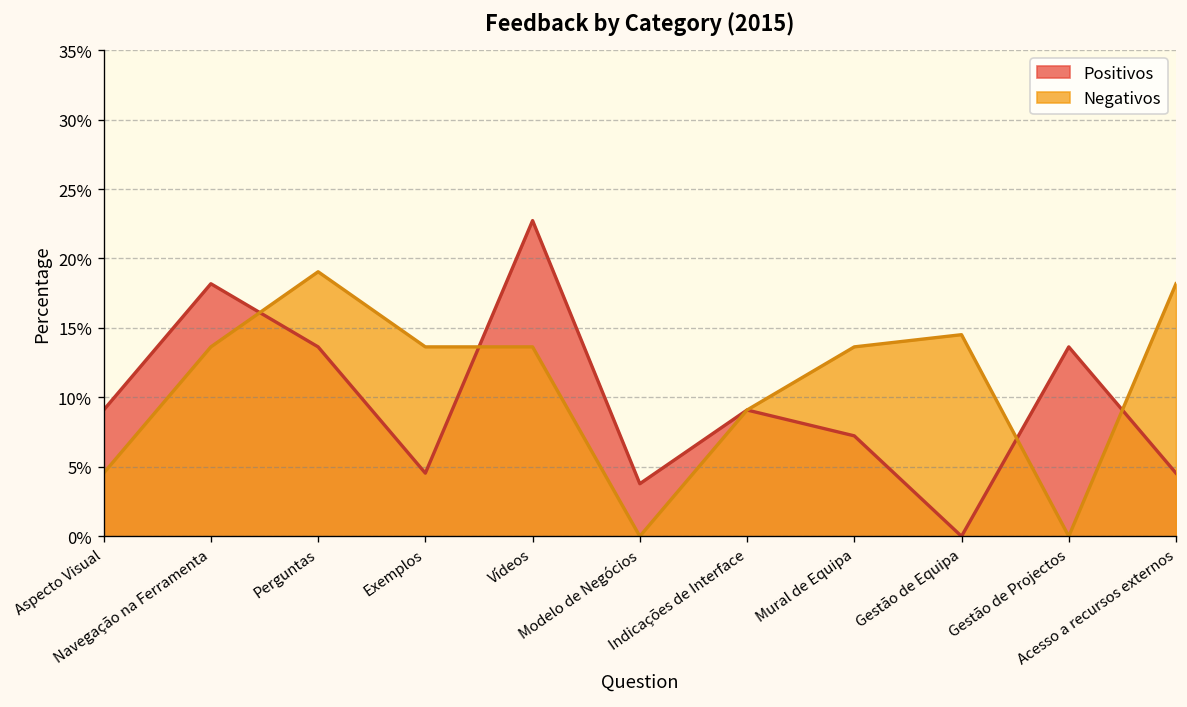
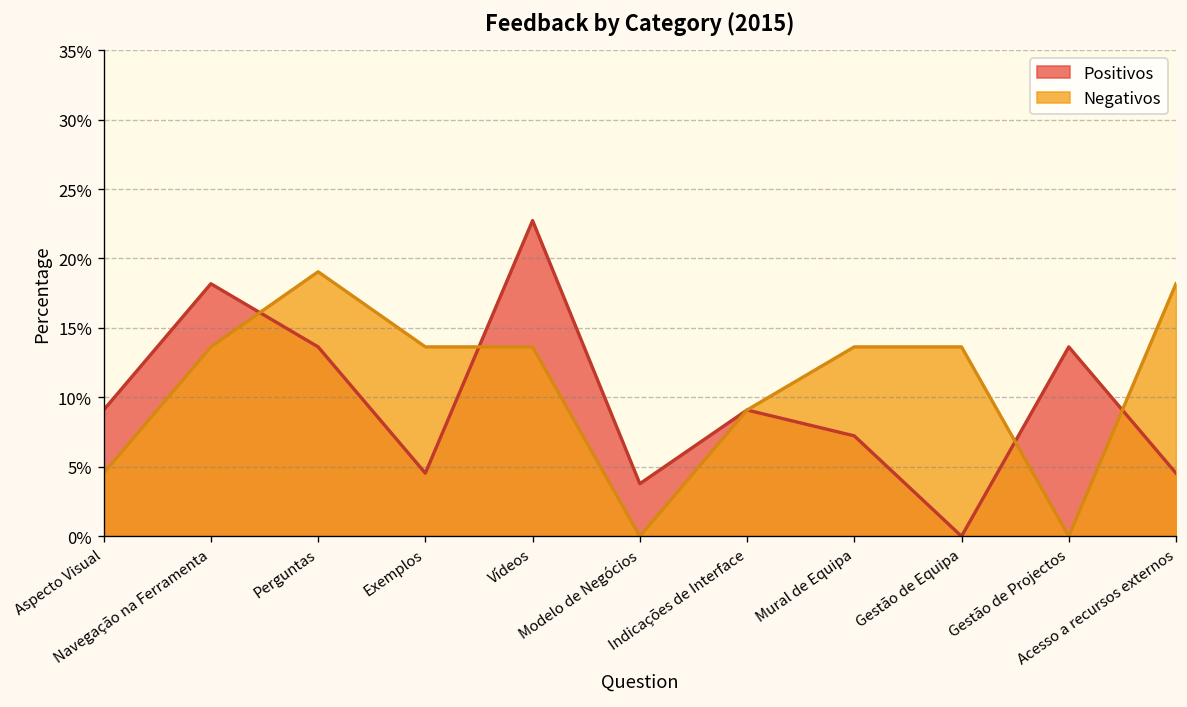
Negativos, Gestão de Equipa: 14.5% -> 13.6%
